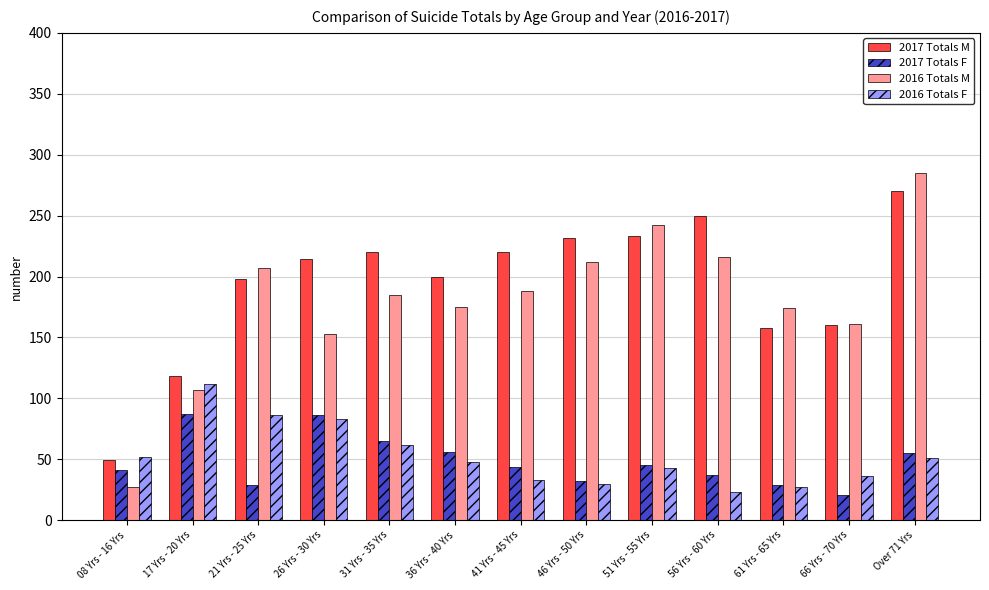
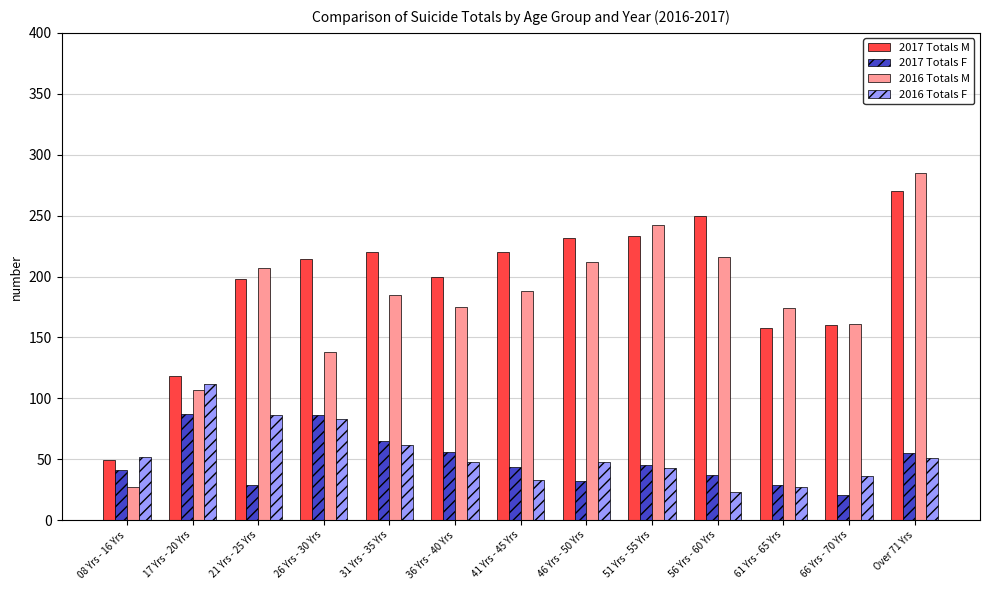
2016 Totals M, 26 Yrs - 30 Yrs: 153 -> 138
2016 Totals F, 46 Yrs - 50 Yrs: 30 -> 48
